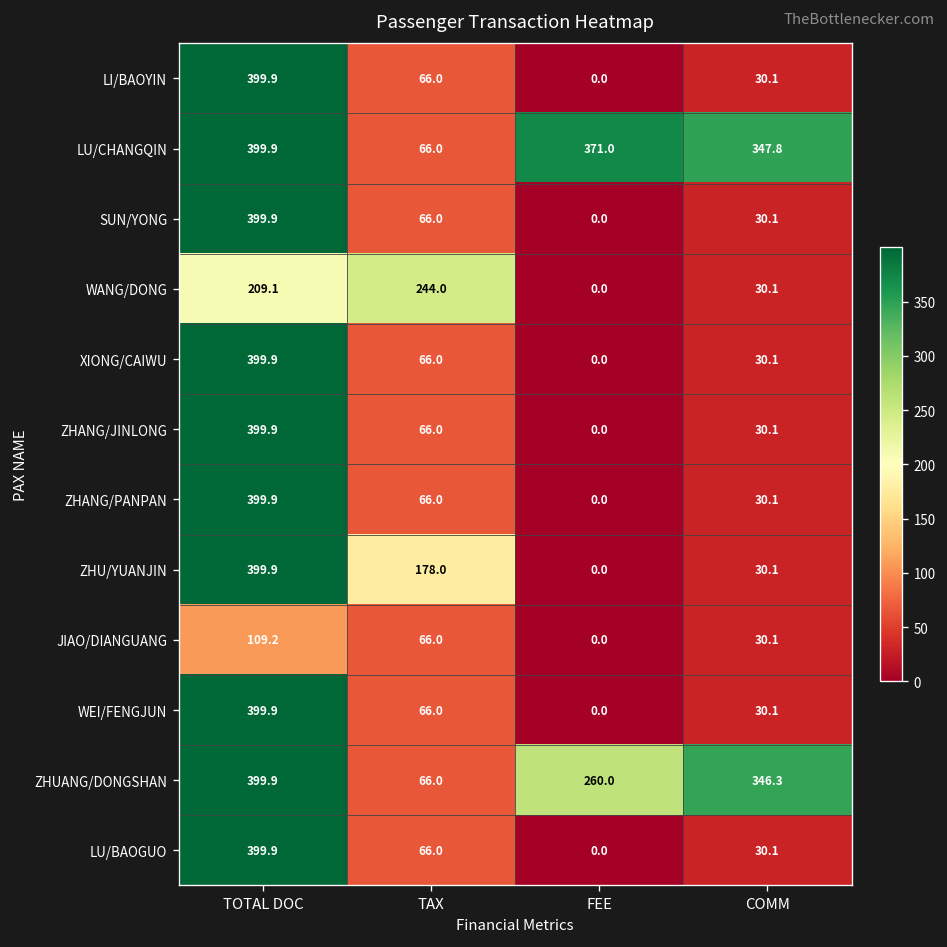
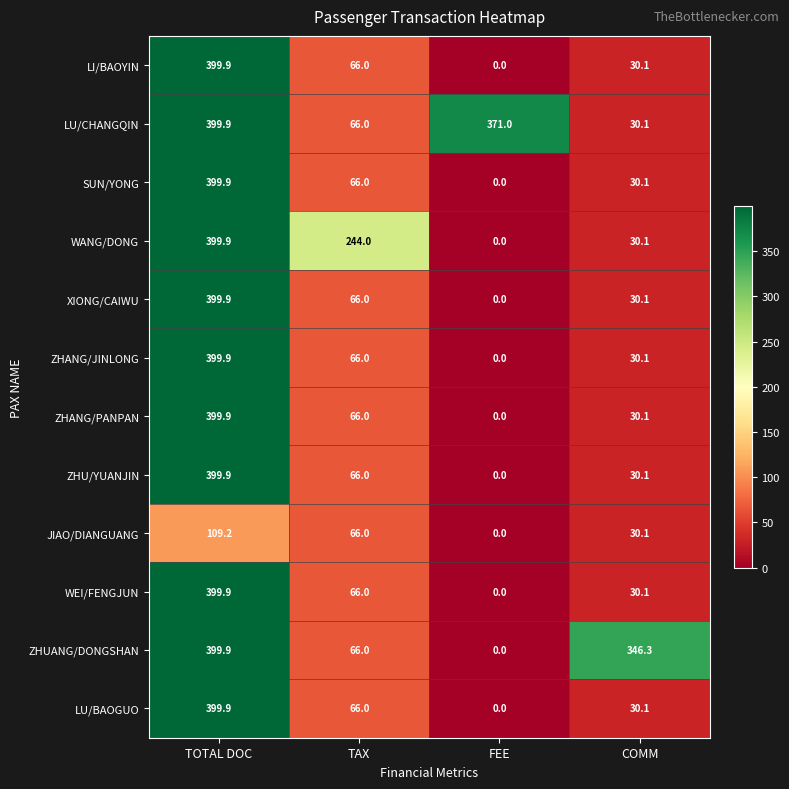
LU/CHANGQIN, COMM: 347.8 -> 30.1
WANG/DONG, TOTAL DOC: 209.1 -> 399.9
ZHU/YUANJIN, TAX: 178.0 -> 66.0
ZHUANG/DONGSHAN, FEE: 260.0 -> 0.0
